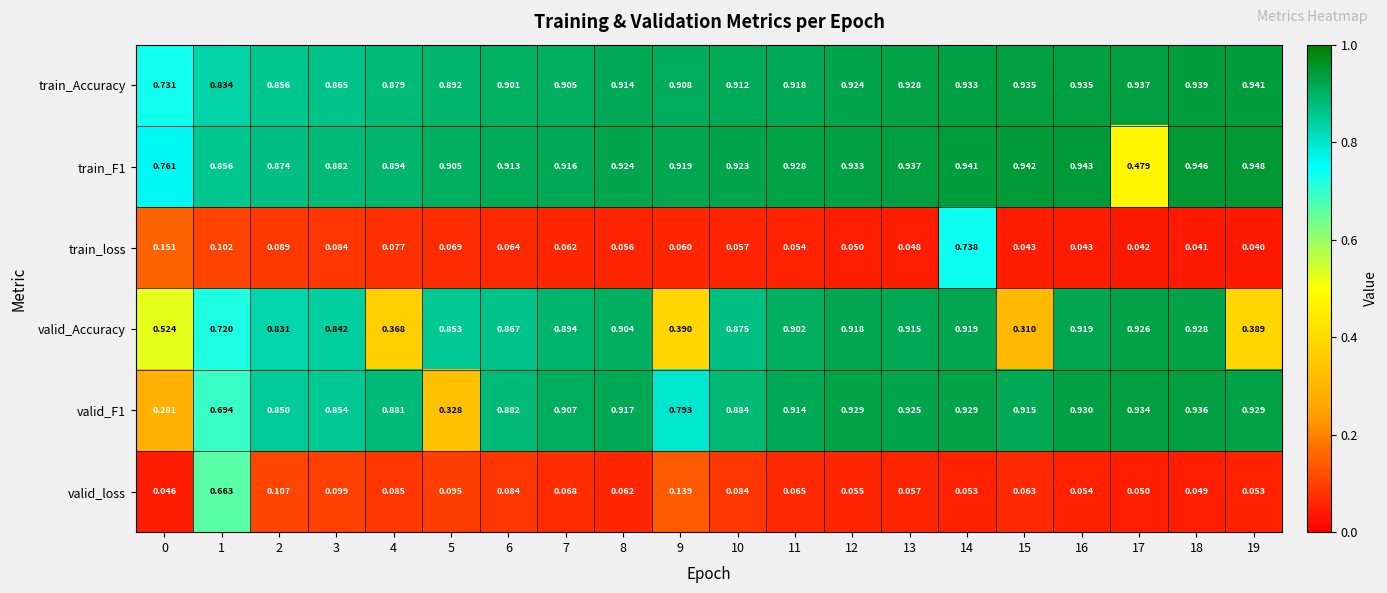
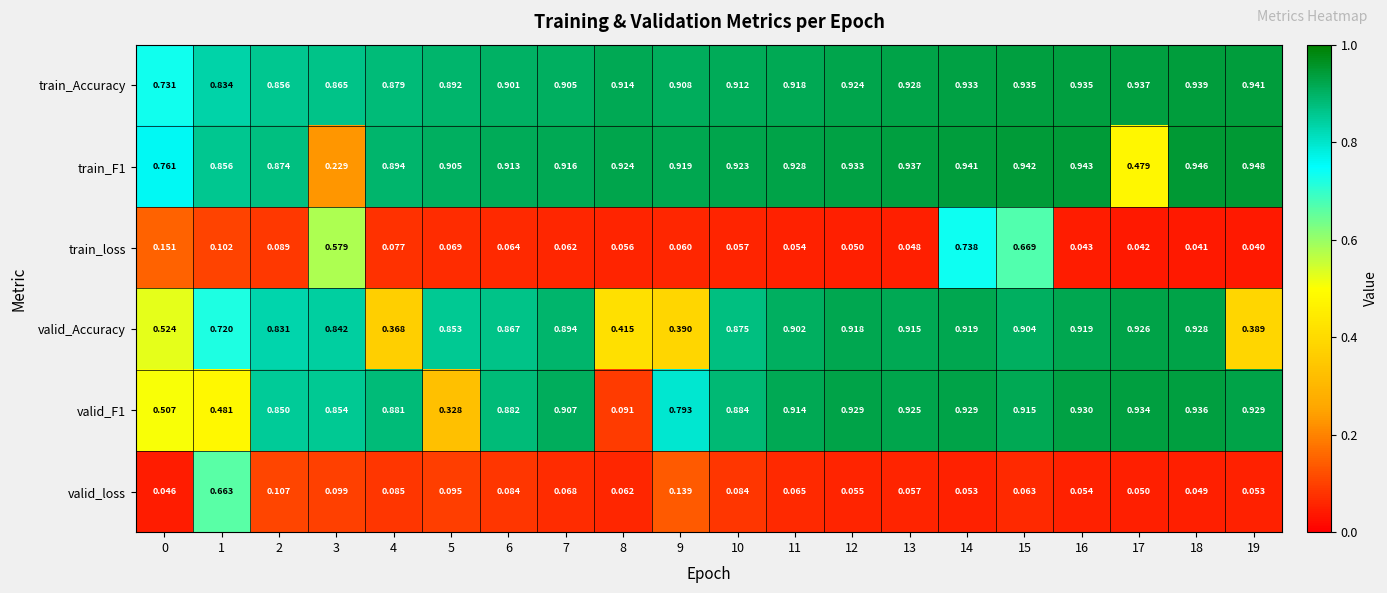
train_F1, 3: 0.882 -> 0.229
train_loss, 3: 0.084 -> 0.579
train_loss, 15: 0.043 -> 0.669
valid_Accuracy, 8: 0.904 -> 0.415
valid_Accuracy, 15: 0.310 -> 0.904
valid_F1, 0: 0.281 -> 0.507
valid_F1, 1: 0.694 -> 0.481
valid_F1, 8: 0.917 -> 0.091
